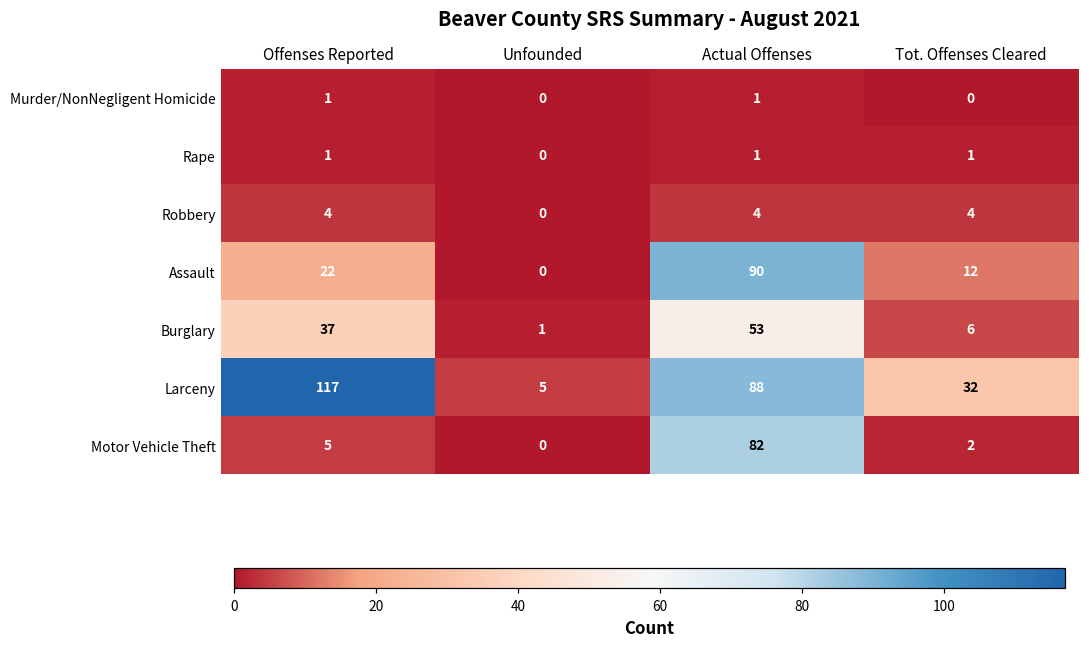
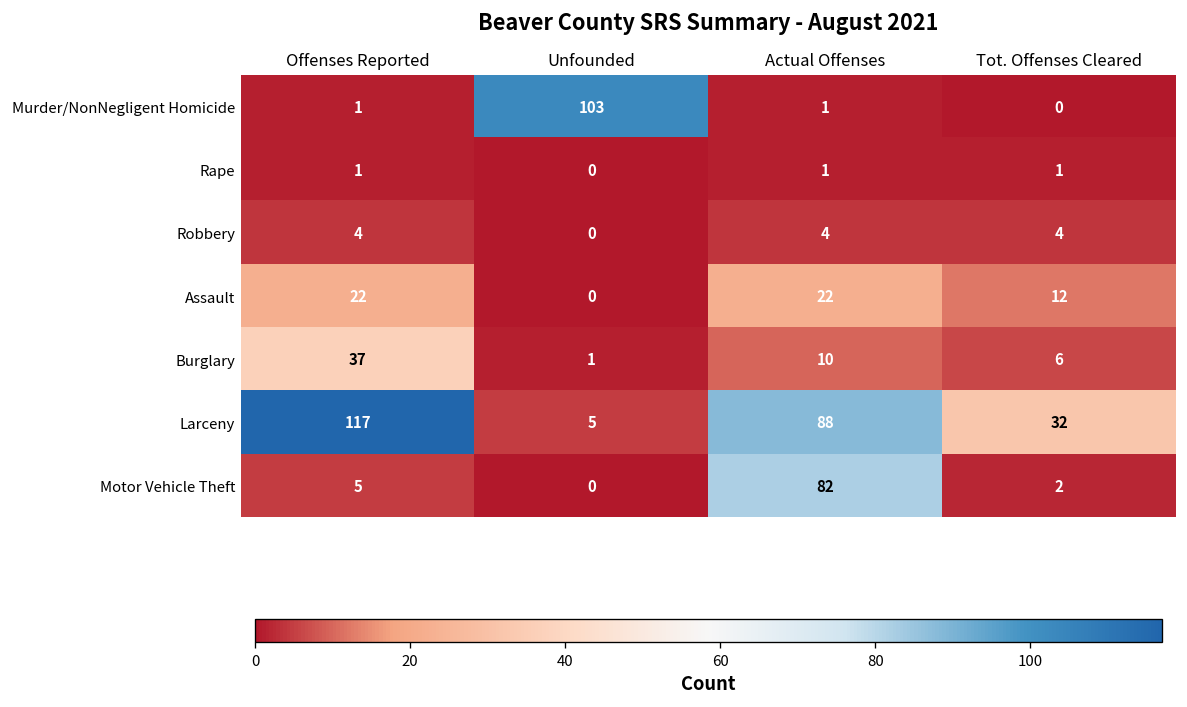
Murder/NonNegligent Homicide, Unfounded: 0 -> 103
Assault, Actual Offenses: 90 -> 22
Burglary, Actual Offenses: 53 -> 10
